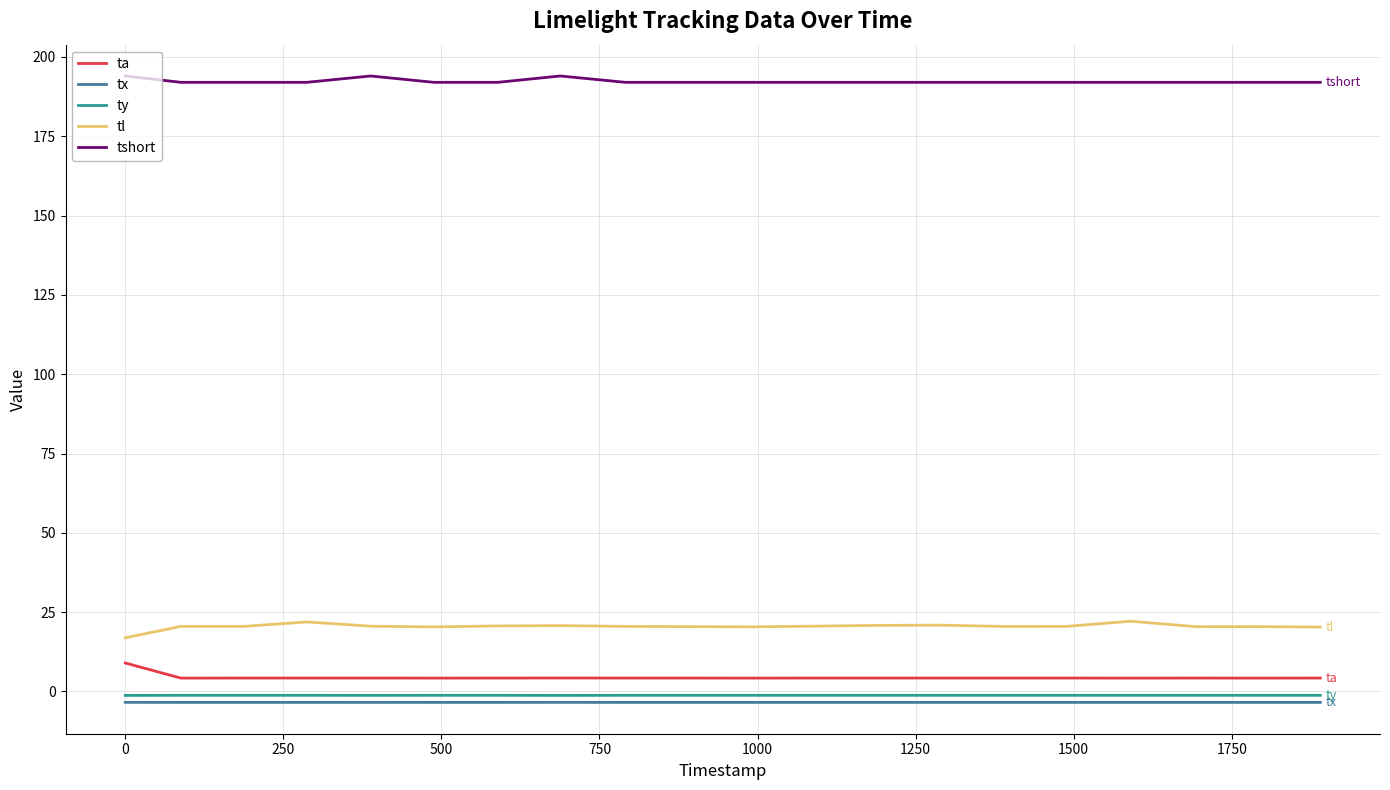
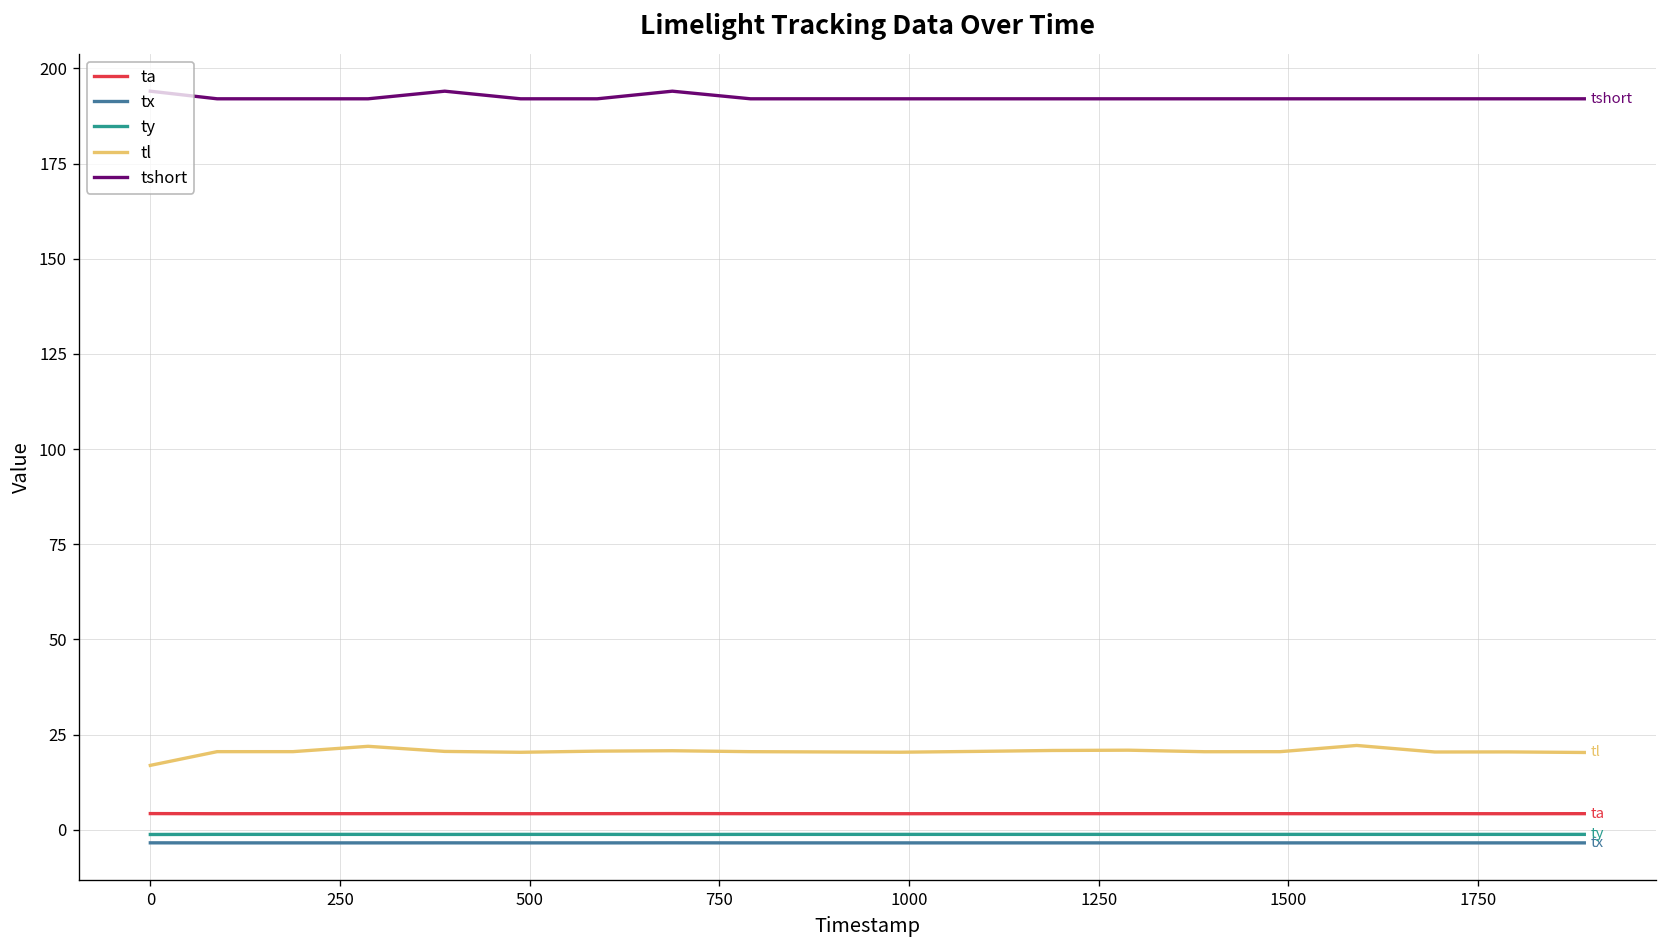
ta, 0: 9 -> 4
